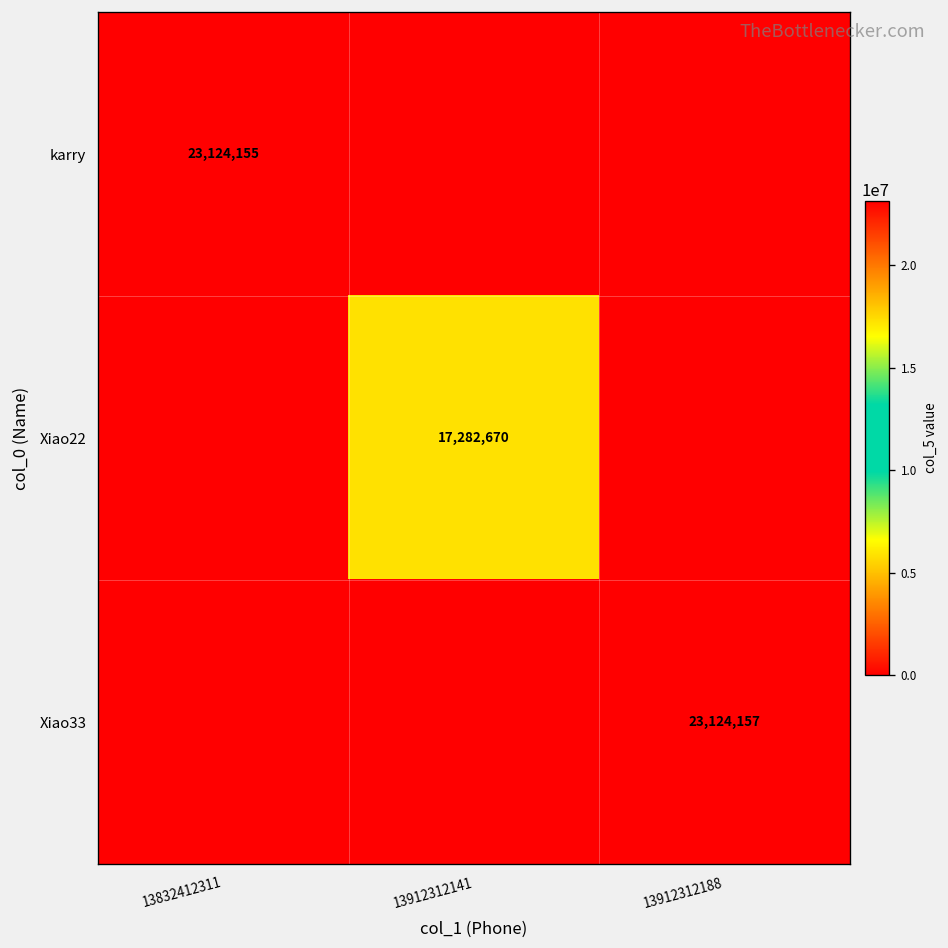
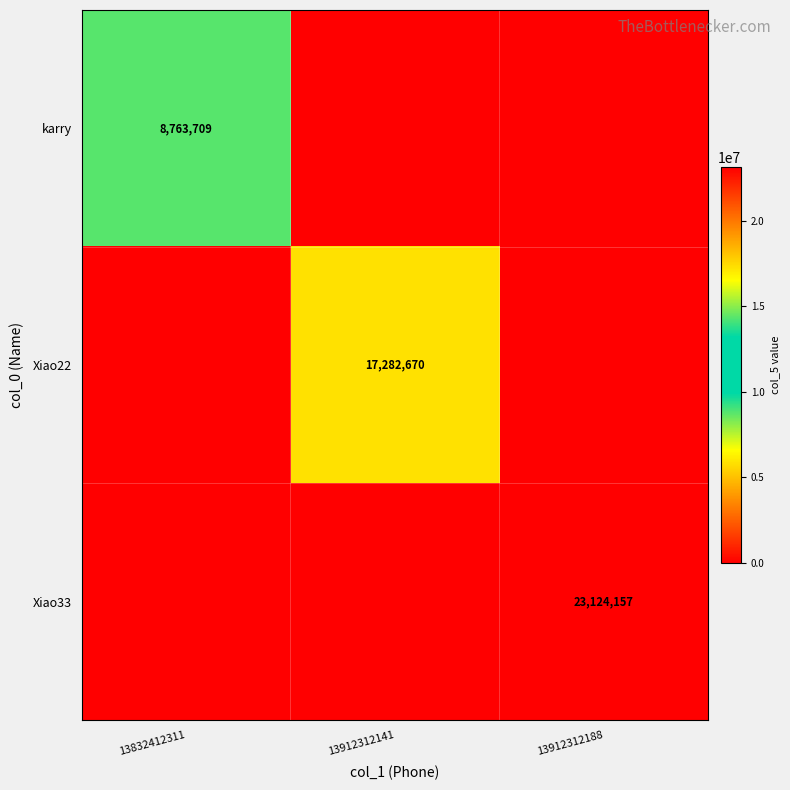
karry, 13832412311: 23,124,155 -> 8,763,709
